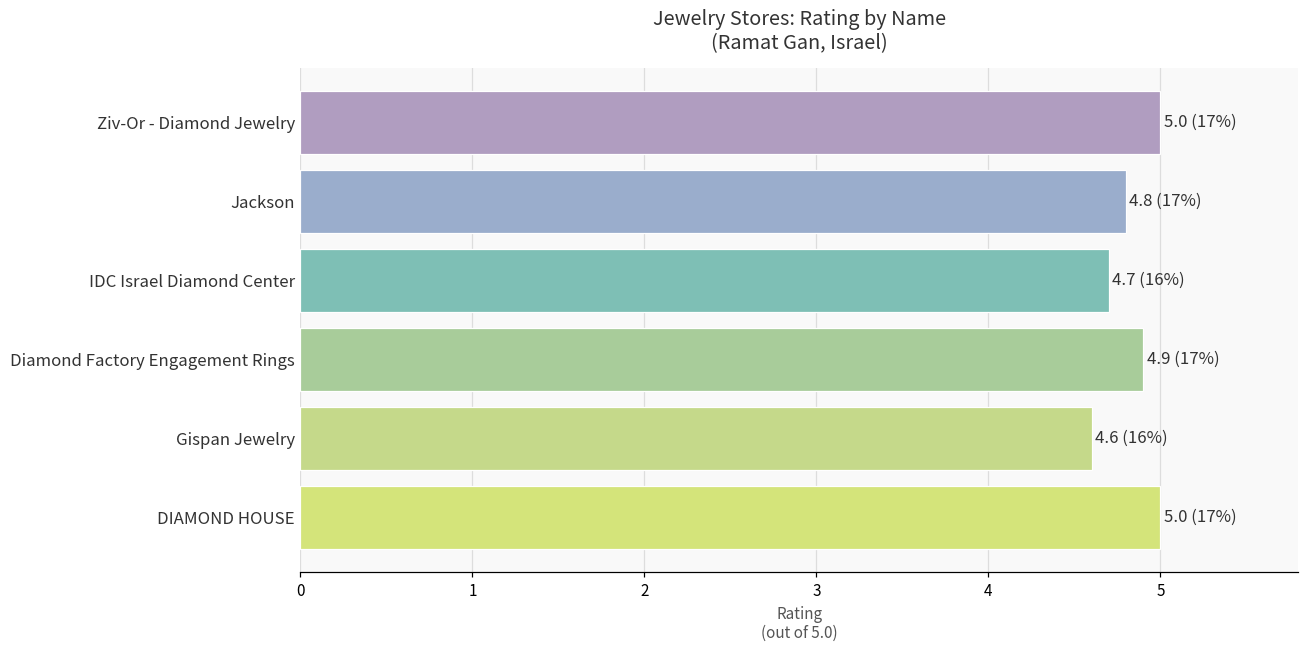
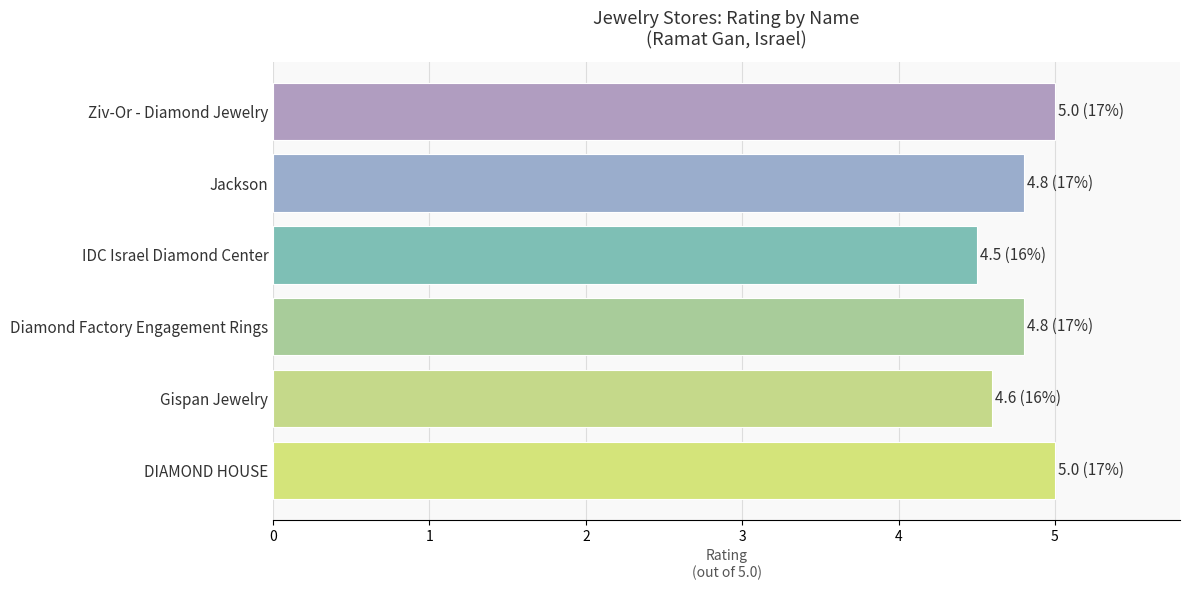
IDC Israel Diamond Center: 4.7 -> 4.5
Diamond Factory Engagement Rings: 4.9 -> 4.8
